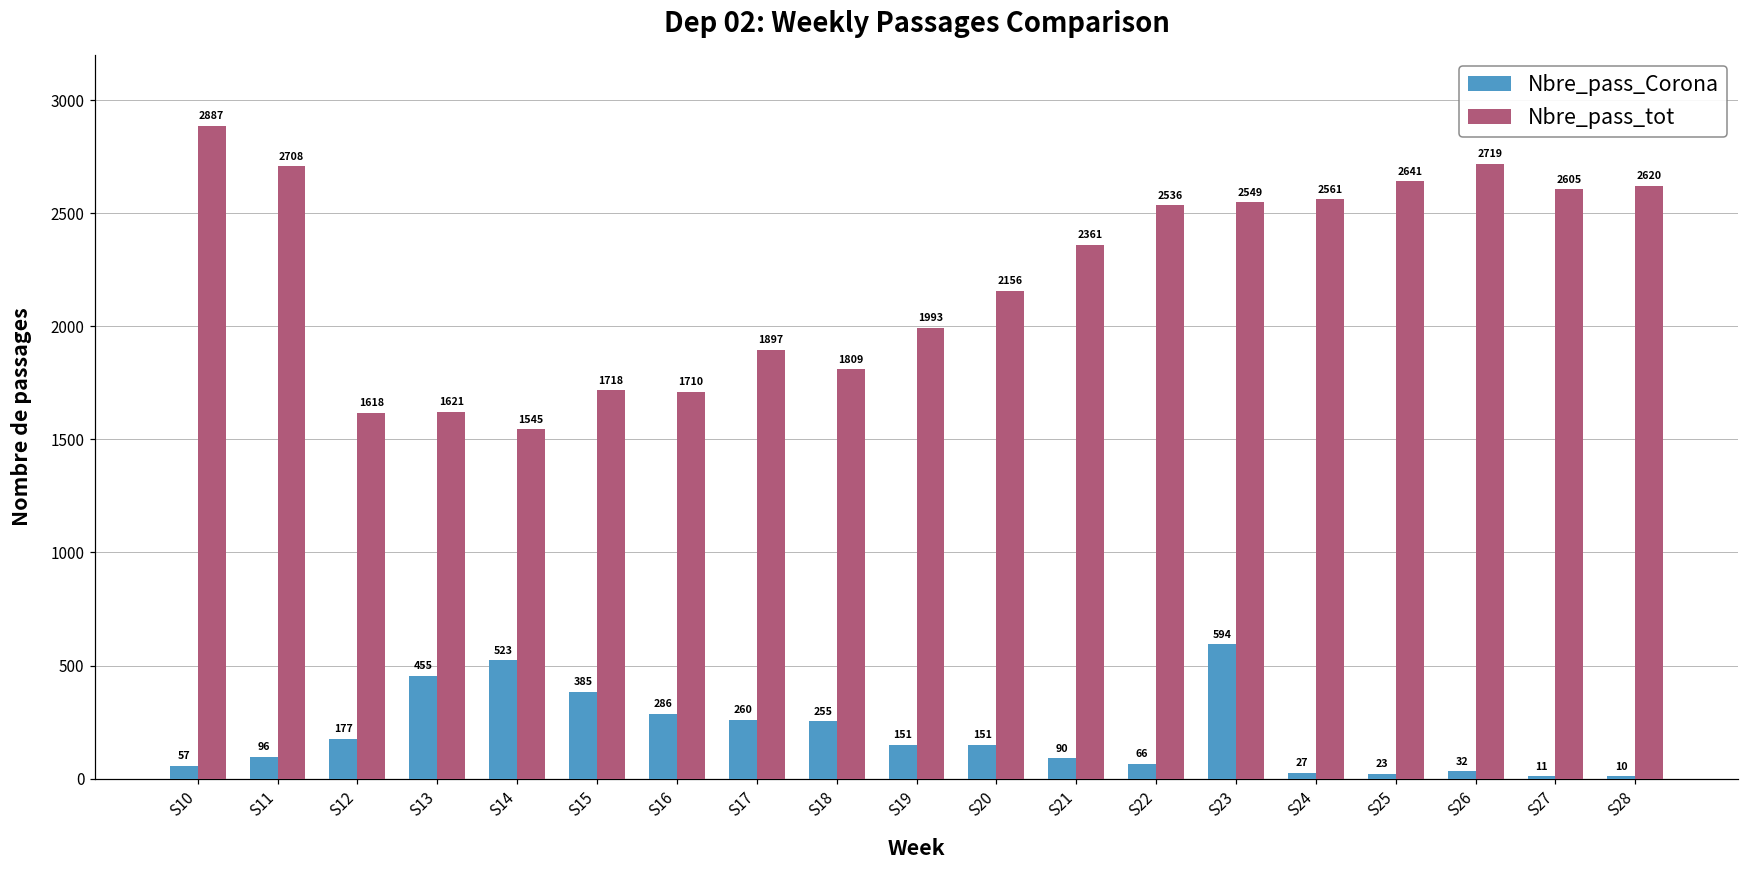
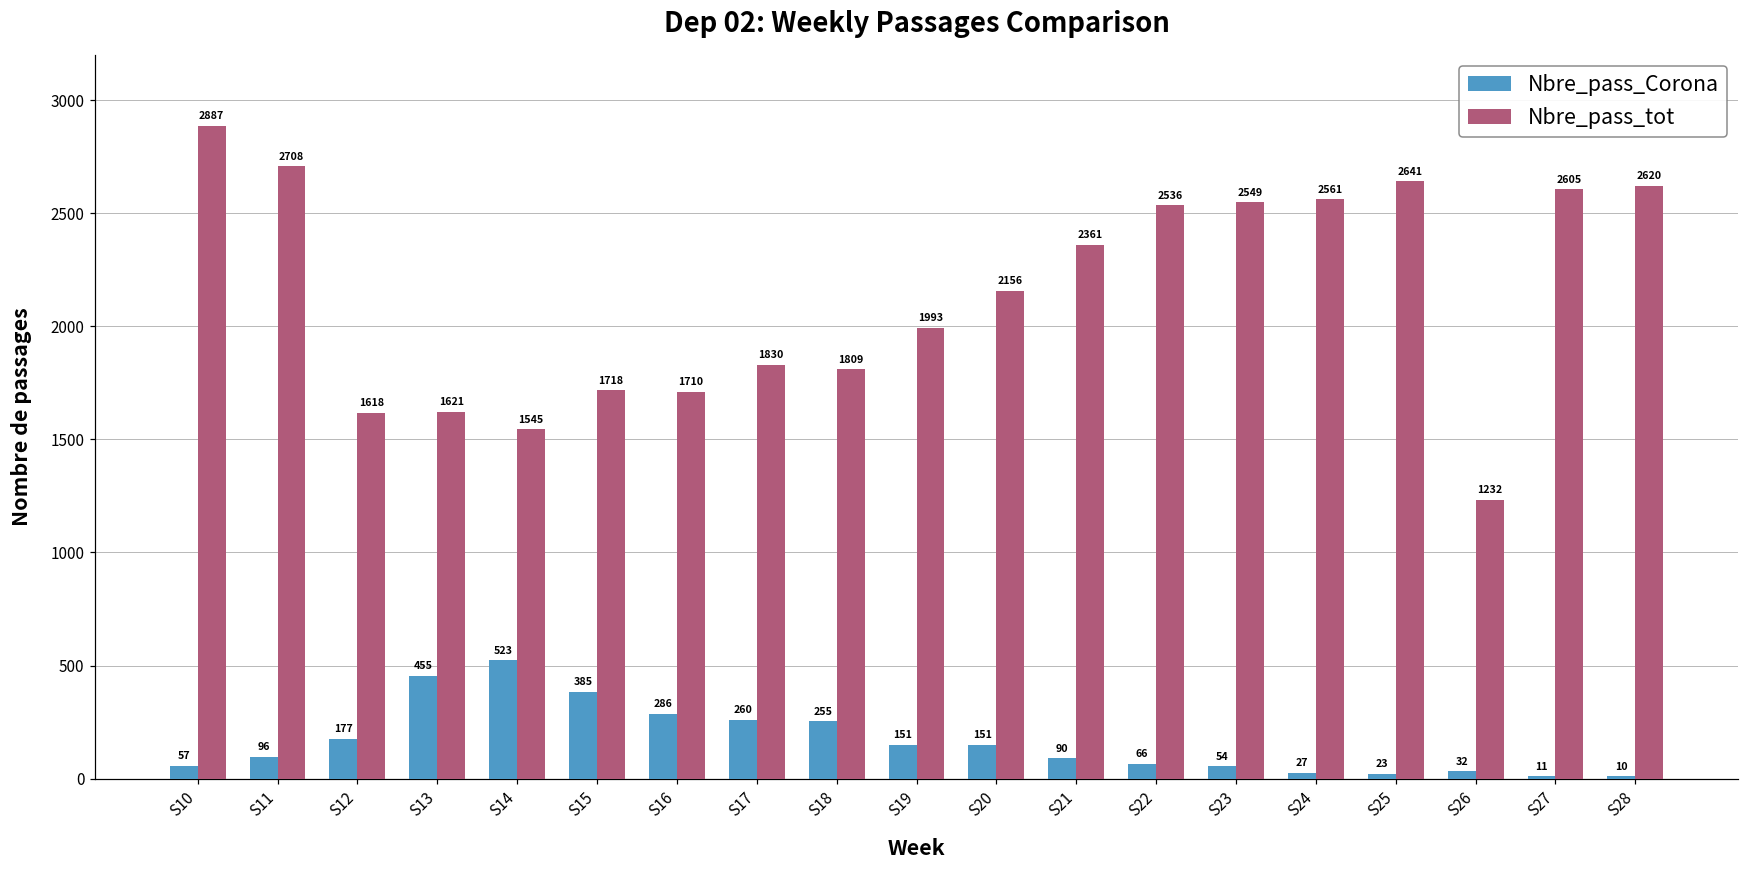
Nbre_pass_tot, S17: 1897 -> 1830
Nbre_pass_Corona, S23: 594 -> 54
Nbre_pass_tot, S26: 2719 -> 1232
